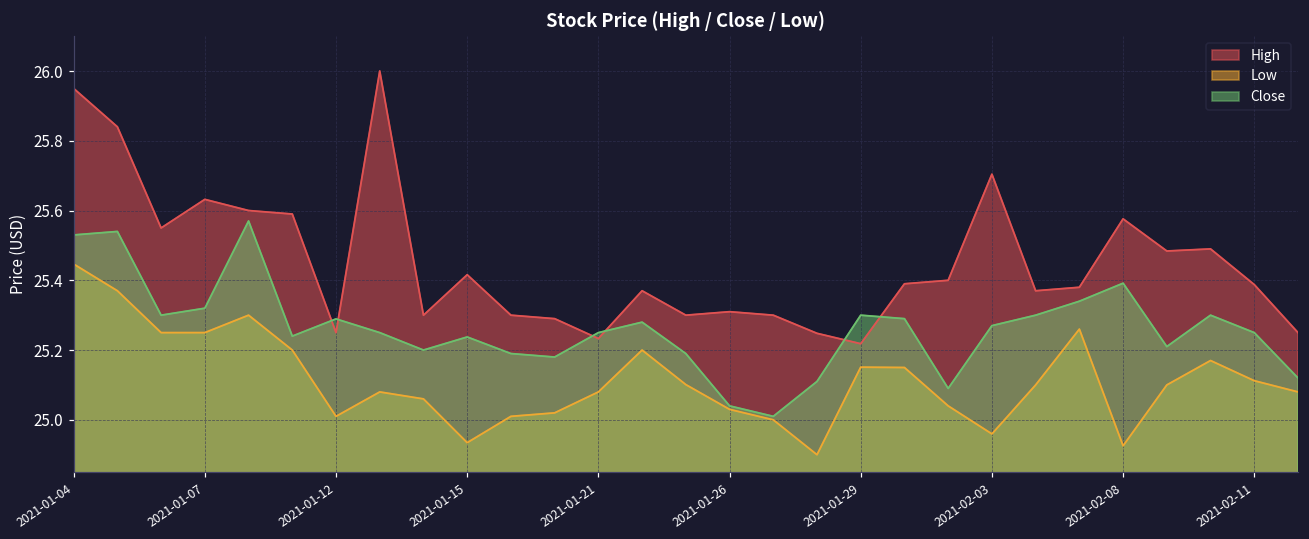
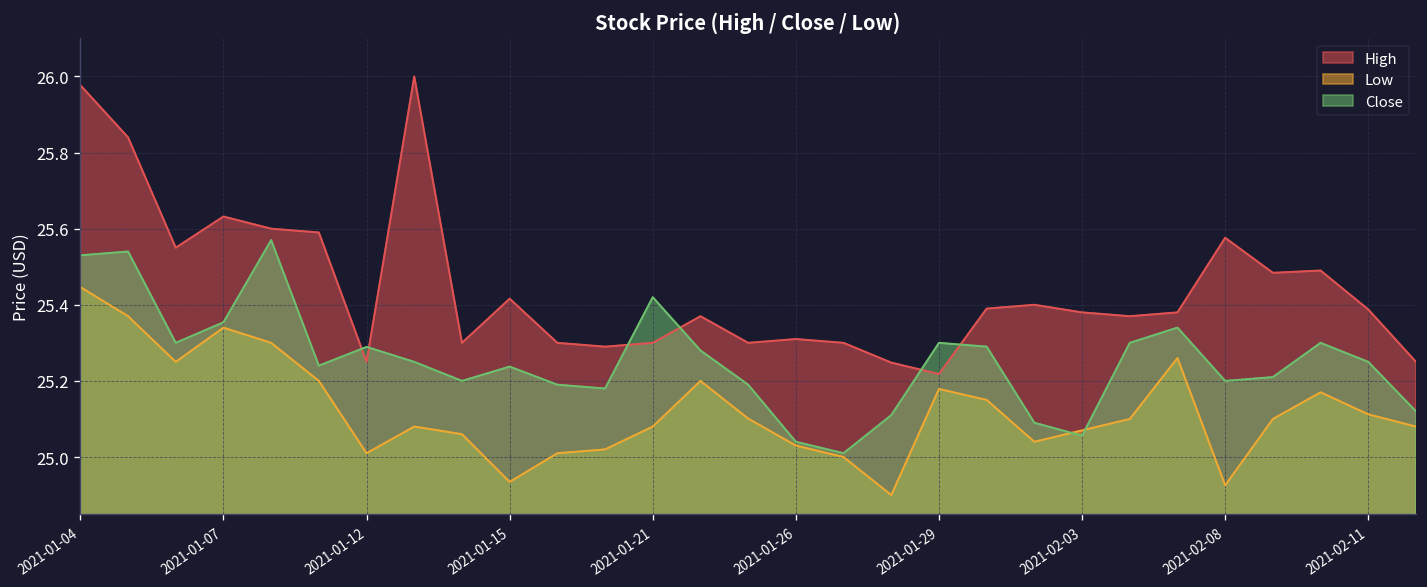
High, 2021-01-04: 25.95 -> 25.98
Low, 2021-01-07: 25.25 -> 25.34
Close, 2021-01-07: 25.32 -> 25.35
High, 2021-01-21: 25.23 -> 25.30
Close, 2021-01-21: 25.25 -> 25.42
Low, 2021-01-29: 25.15 -> 25.18
High, 2021-02-03: 25.70 -> 25.38
Low, 2021-02-03: 24.96 -> 25.07
Close, 2021-02-03: 25.27 -> 25.06
Close, 2021-02-08: 25.39 -> 25.20
